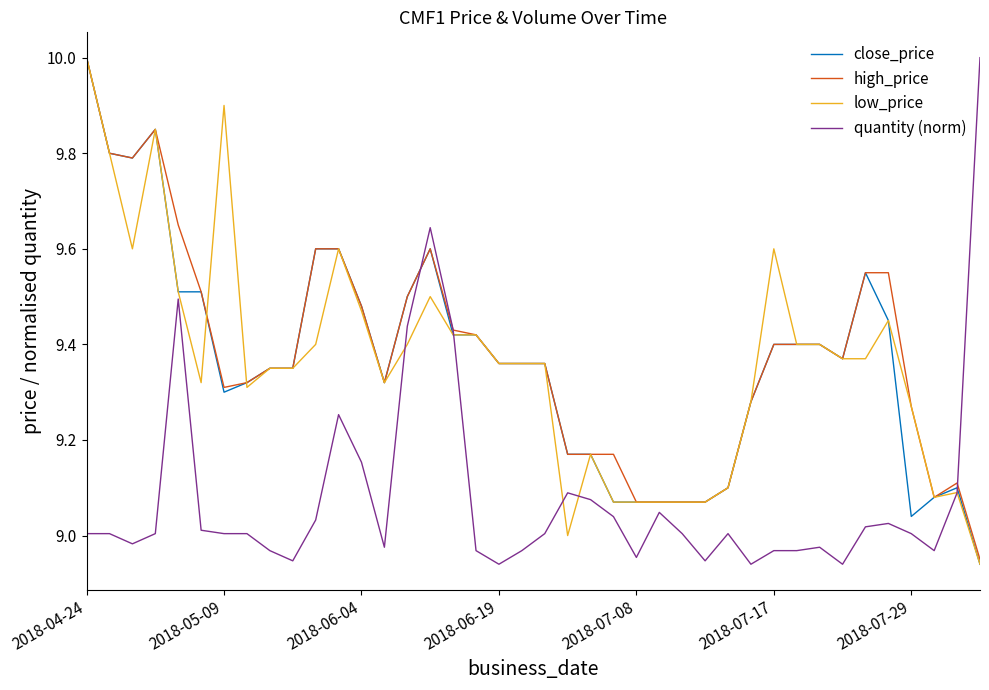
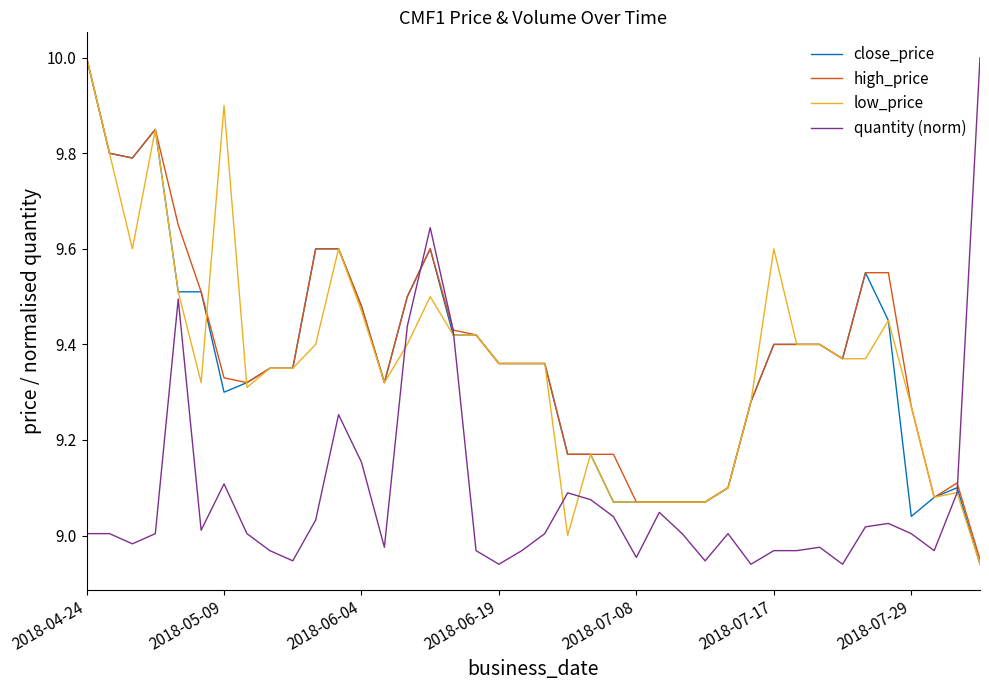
high_price, 2018-05-09: 9.31 -> 9.33
quantity (norm), 2018-05-09: 9.00 -> 9.11
